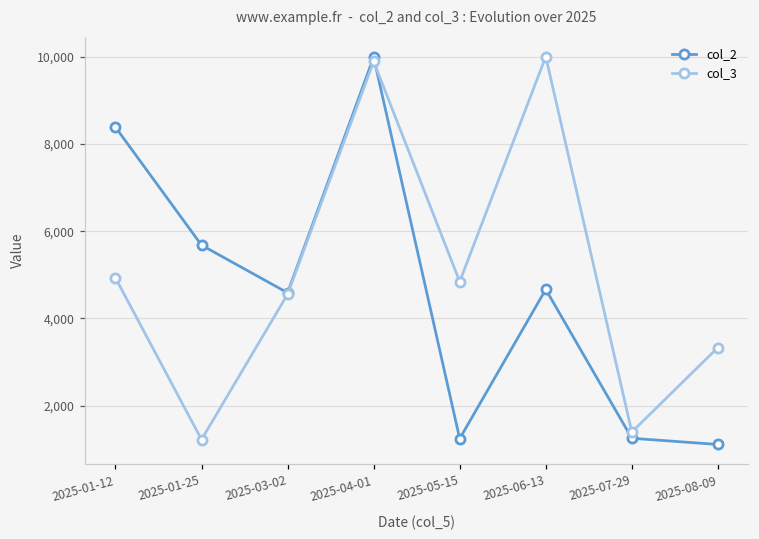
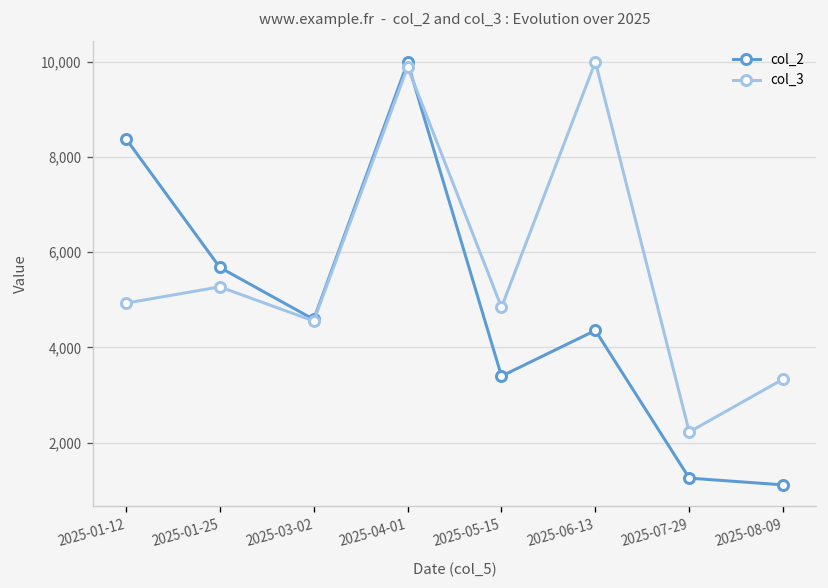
col_3, 2025-01-25: 1,200 -> 5,300
col_2, 2025-05-15: 1,200 -> 3,400
col_2, 2025-06-13: 4,700 -> 4,400
col_3, 2025-07-29: 1,400 -> 2,200
